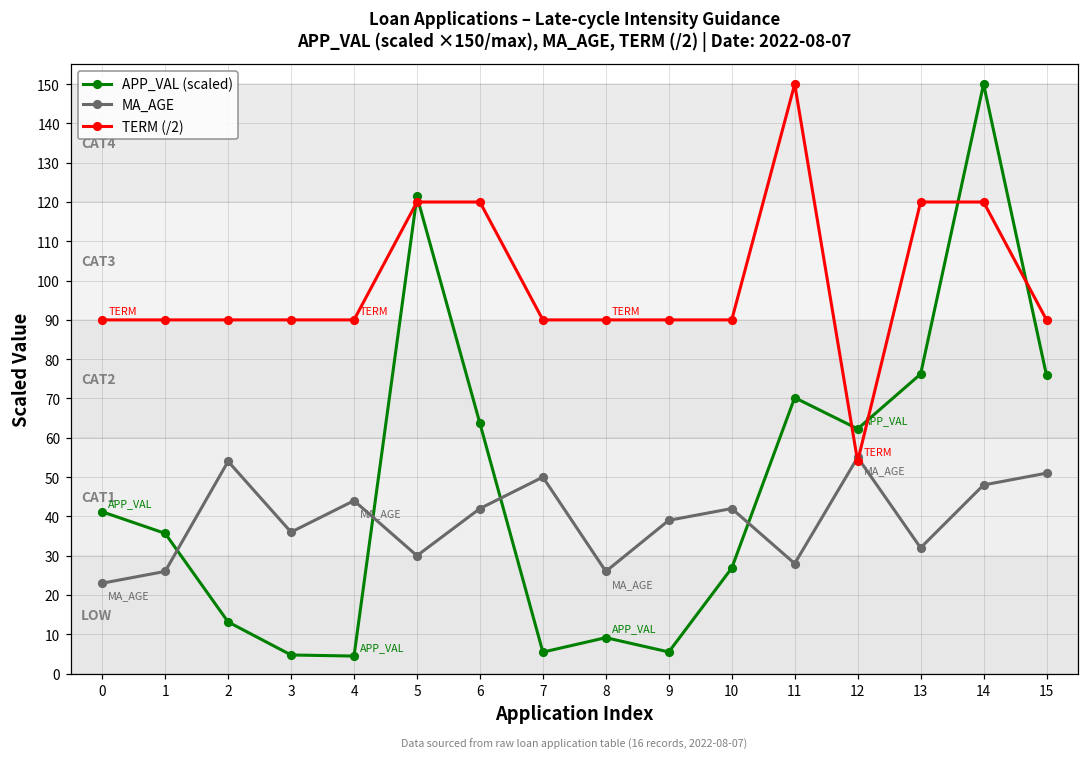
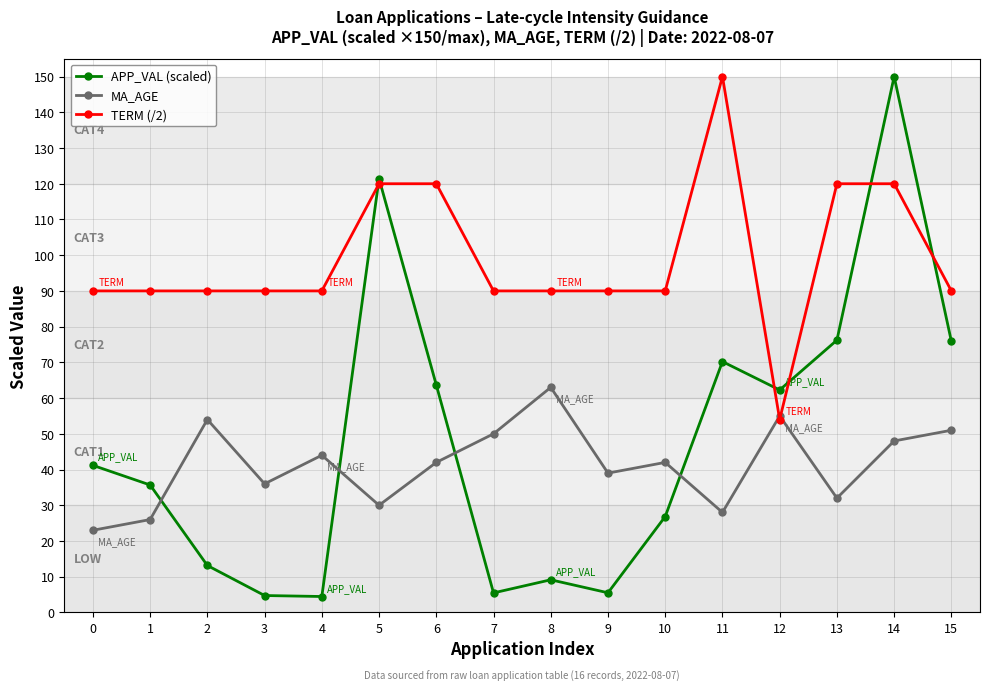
MA_AGE, 8: 26 -> 63
